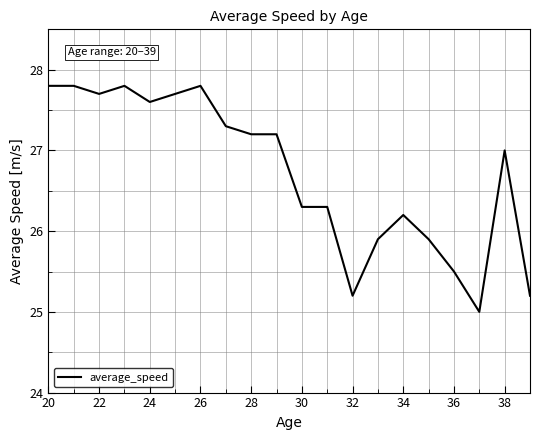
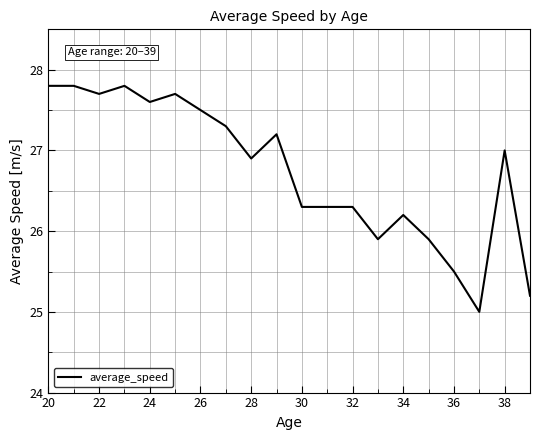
26: 27.8 -> 27.5
28: 27.2 -> 26.9
32: 25.2 -> 26.3
